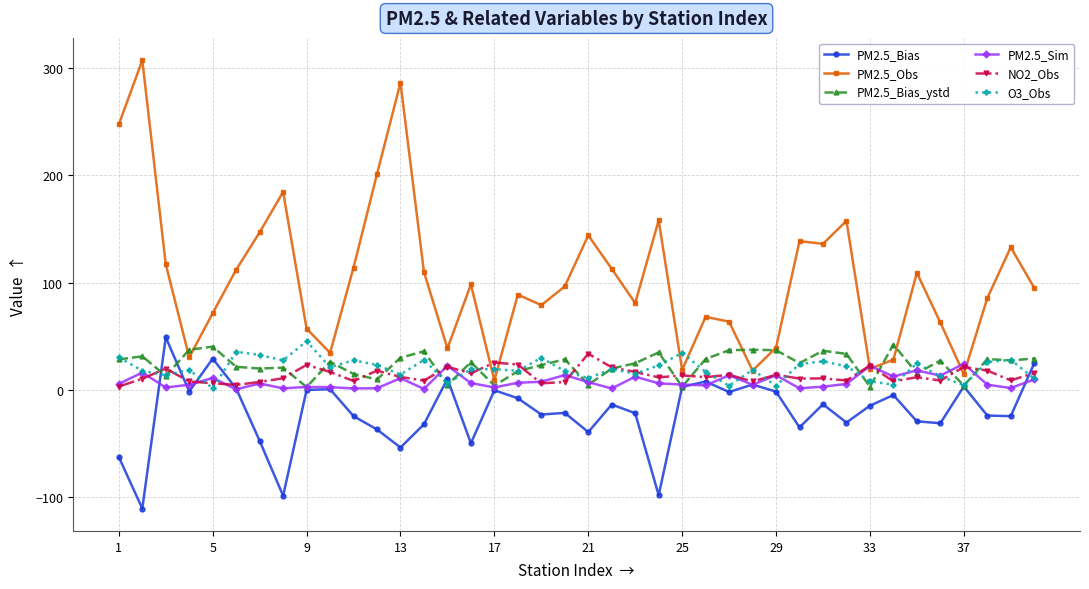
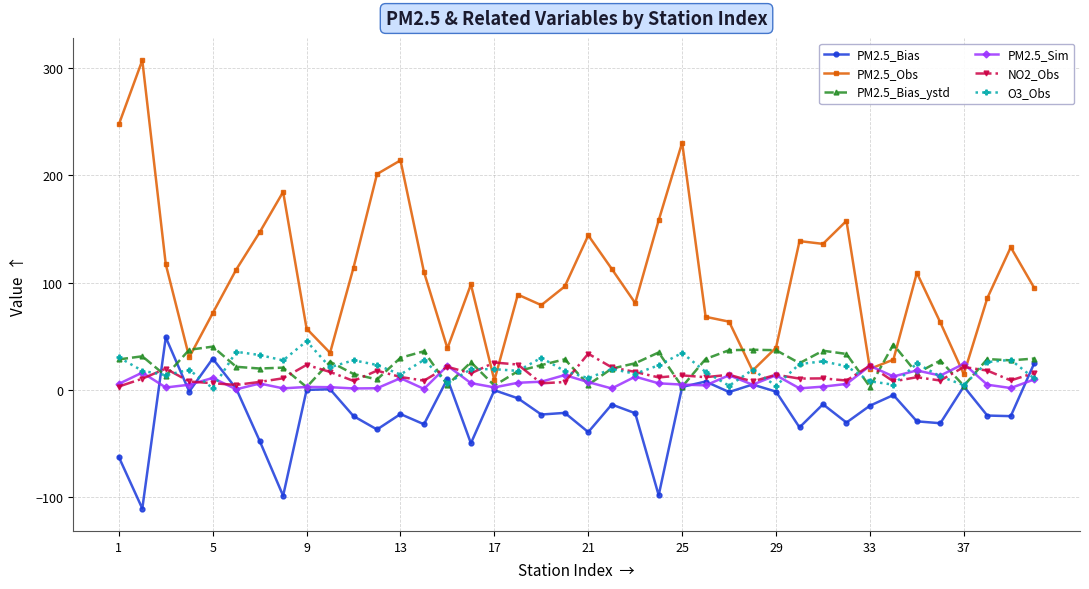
PM2.5_Bias, 13: -54 -> -23
PM2.5_Obs, 13: 286 -> 214
PM2.5_Obs, 25: 18 -> 230
